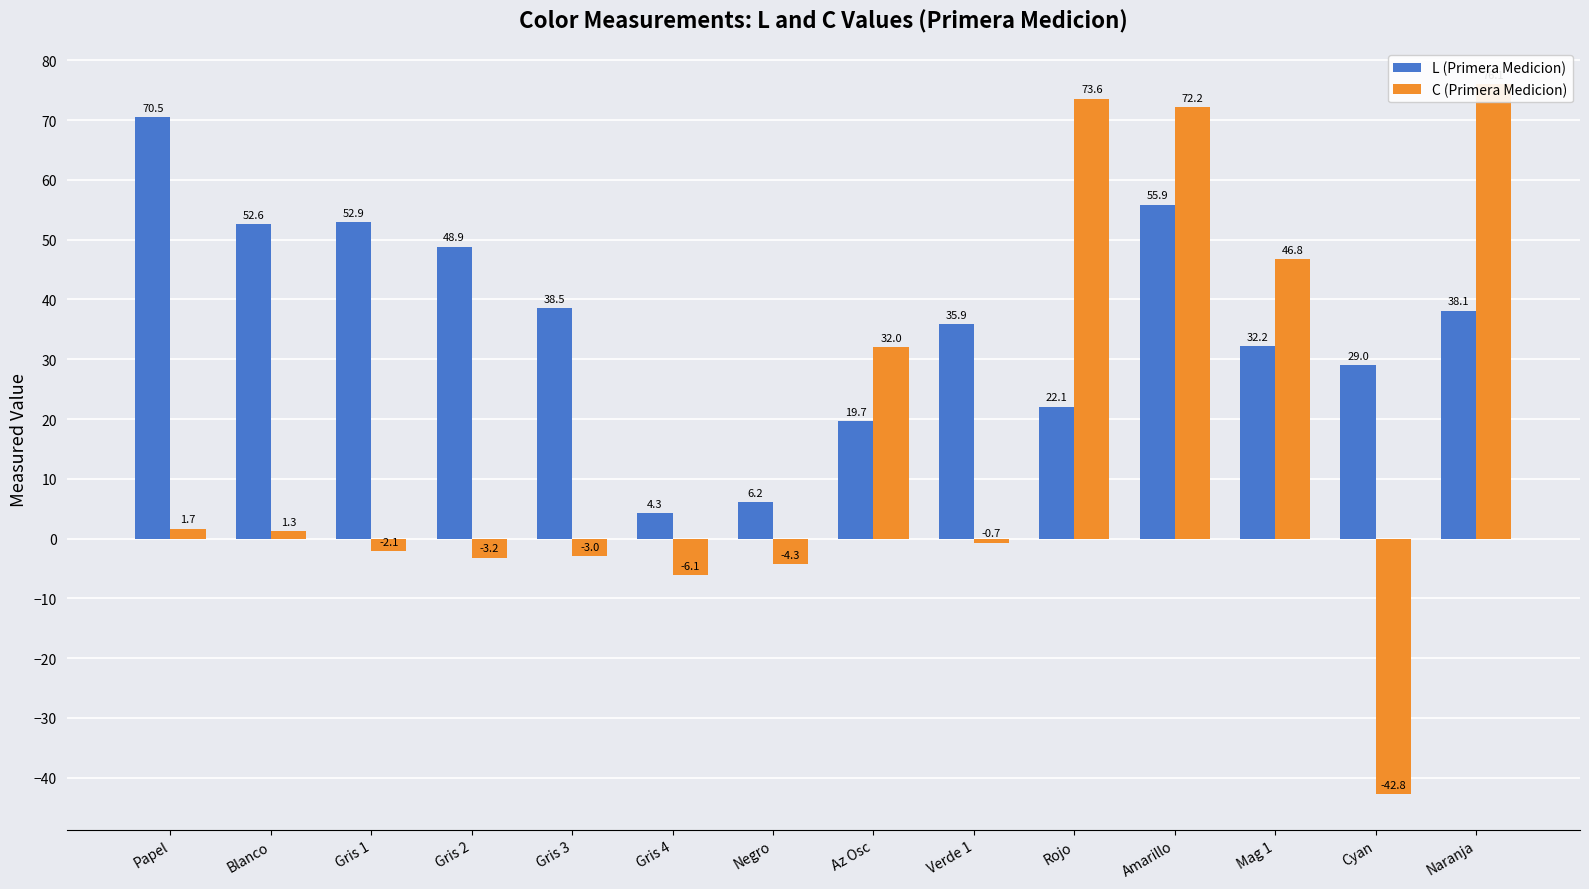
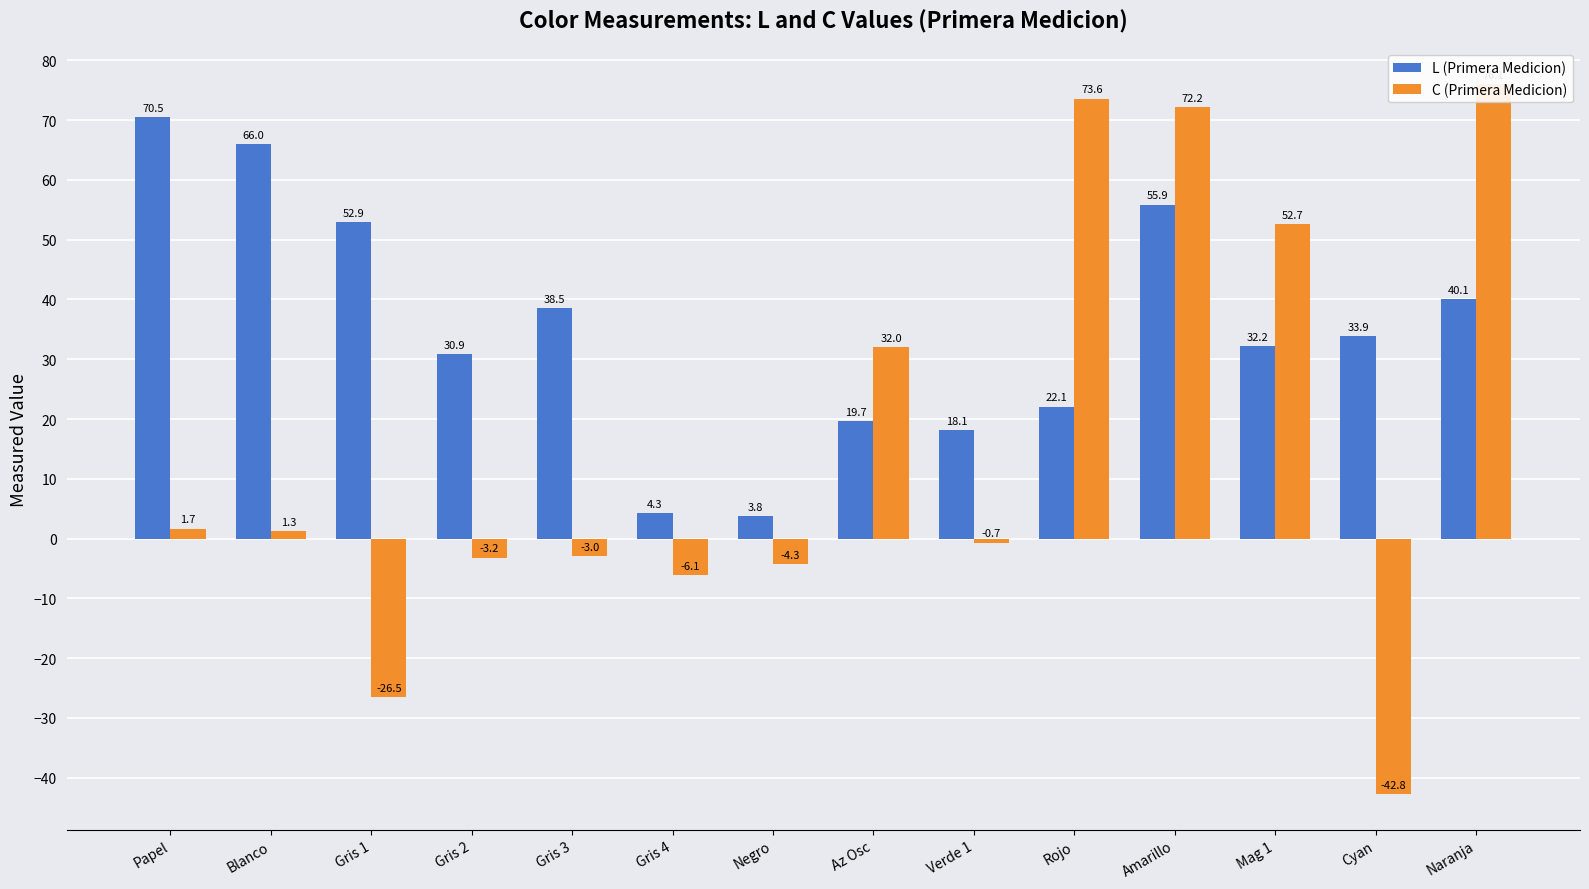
L (Primera Medicion), Blanco: 52.6 -> 66.0
C (Primera Medicion), Gris 1: -2.1 -> -26.5
L (Primera Medicion), Gris 2: 48.9 -> 30.9
L (Primera Medicion), Negro: 6.2 -> 3.8
L (Primera Medicion), Verde 1: 35.9 -> 18.1
C (Primera Medicion), Mag 1: 46.8 -> 52.7
L (Primera Medicion), Cyan: 29.0 -> 33.9
L (Primera Medicion), Naranja: 38.1 -> 40.1
